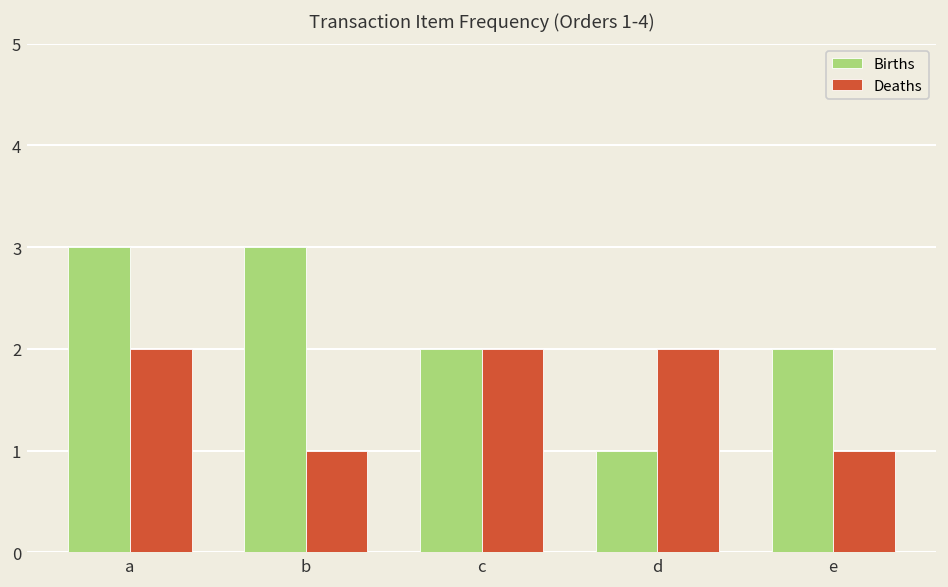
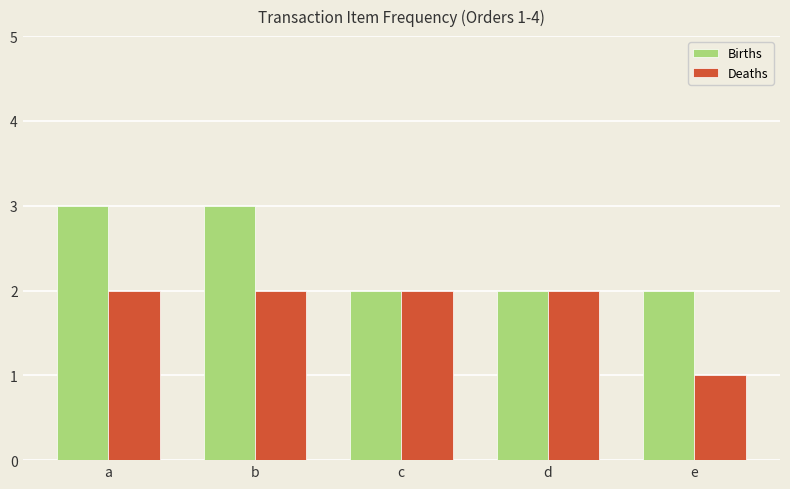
Deaths, b: 1 -> 2
Births, d: 1 -> 2
